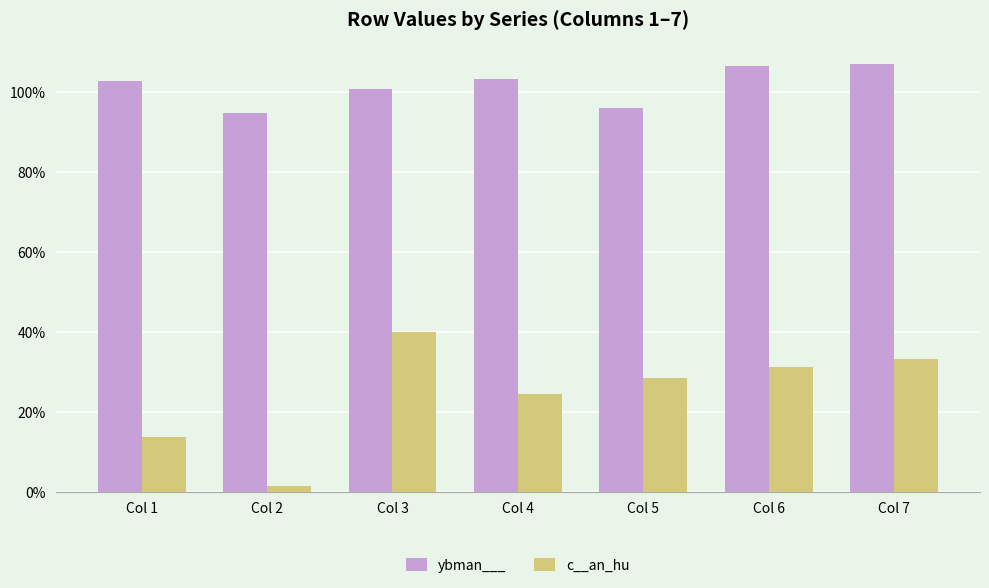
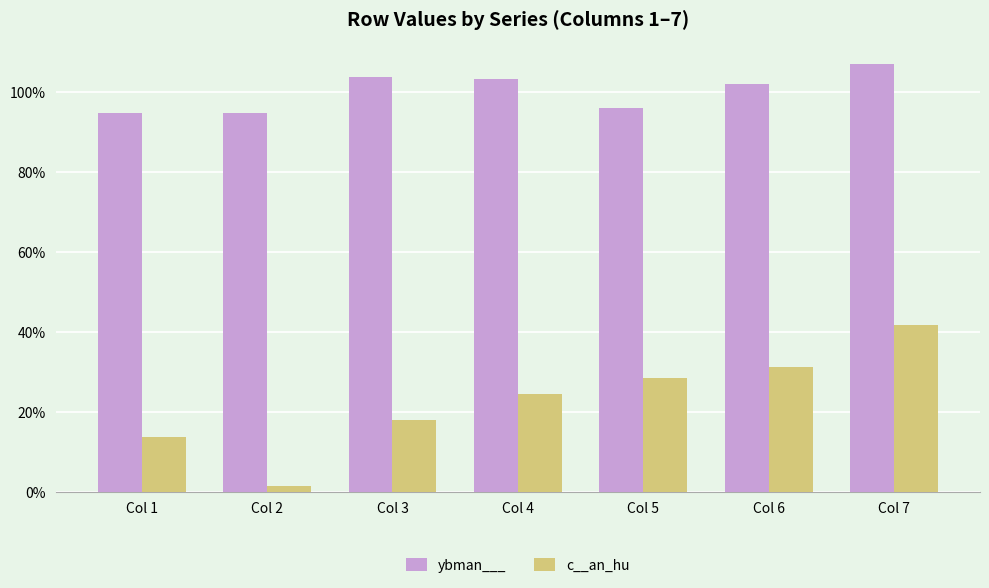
ybman___, Col 1: 103% -> 95%
ybman___, Col 3: 101% -> 104%
c__an_hu, Col 3: 40% -> 18%
ybman___, Col 6: 106% -> 102%
c__an_hu, Col 7: 33% -> 42%
